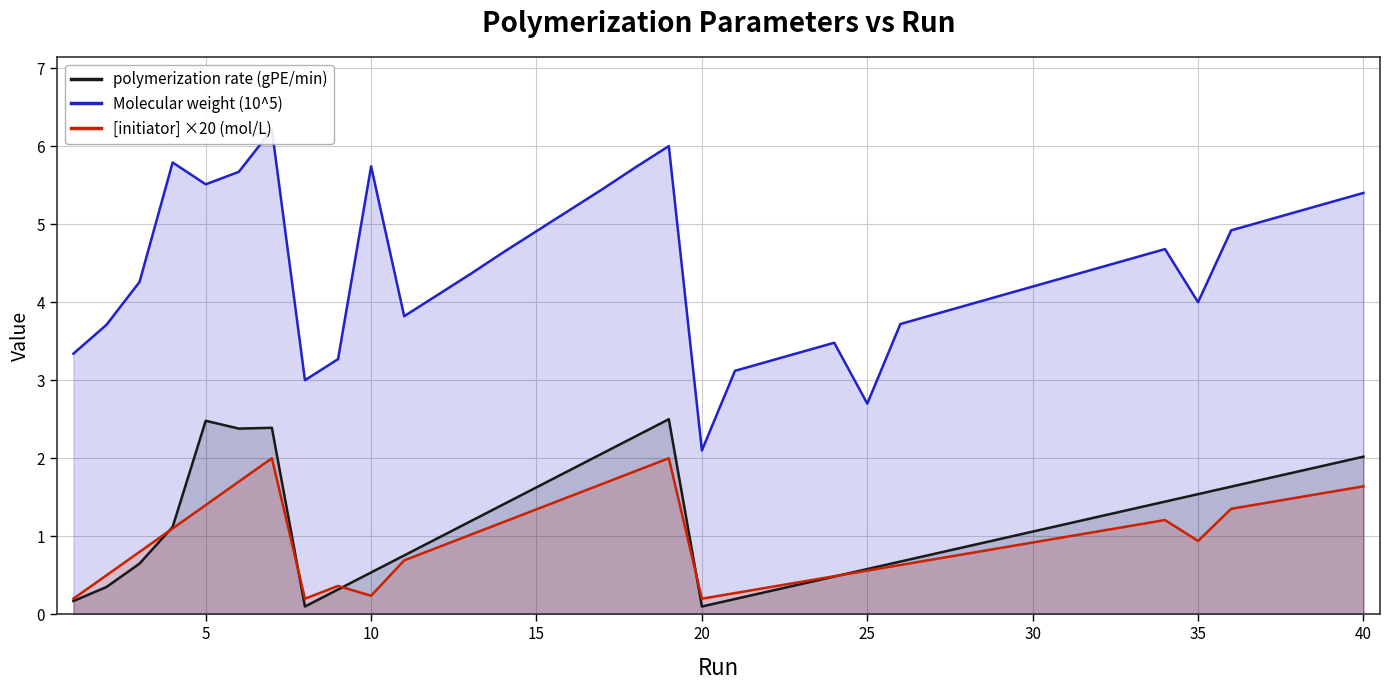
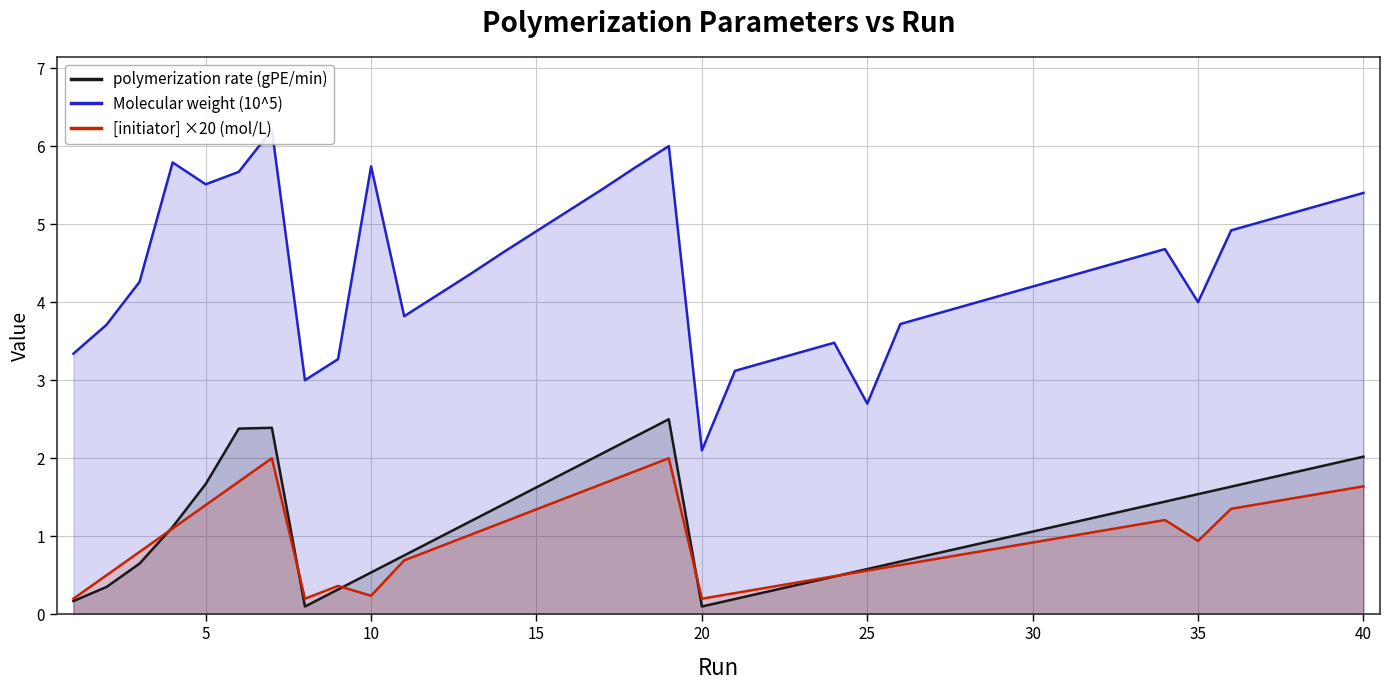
polymerization rate (gPE/min), 5: 2.5 -> 1.7
